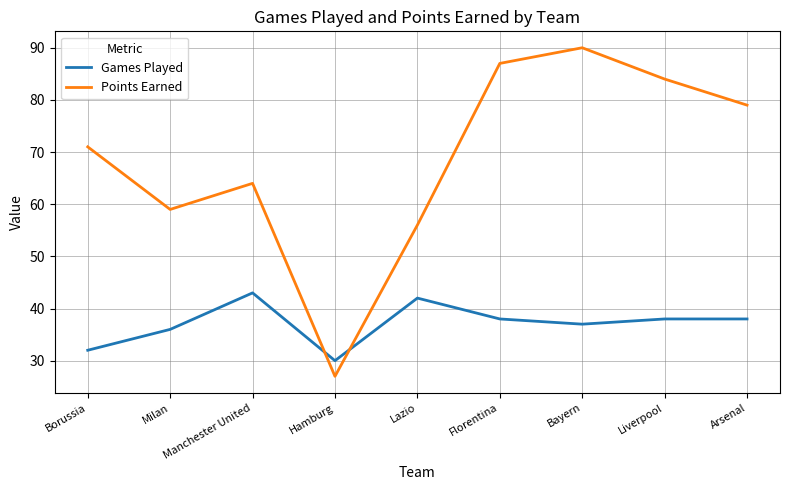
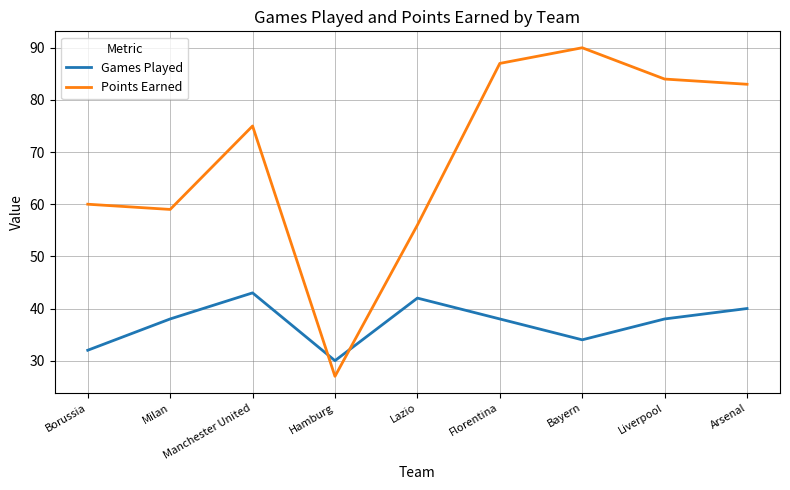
Points Earned, Borussia: 71 -> 60
Games Played, Milan: 36 -> 38
Points Earned, Manchester United: 64 -> 75
Games Played, Bayern: 37 -> 34
Games Played, Arsenal: 38 -> 40
Points Earned, Arsenal: 79 -> 83
